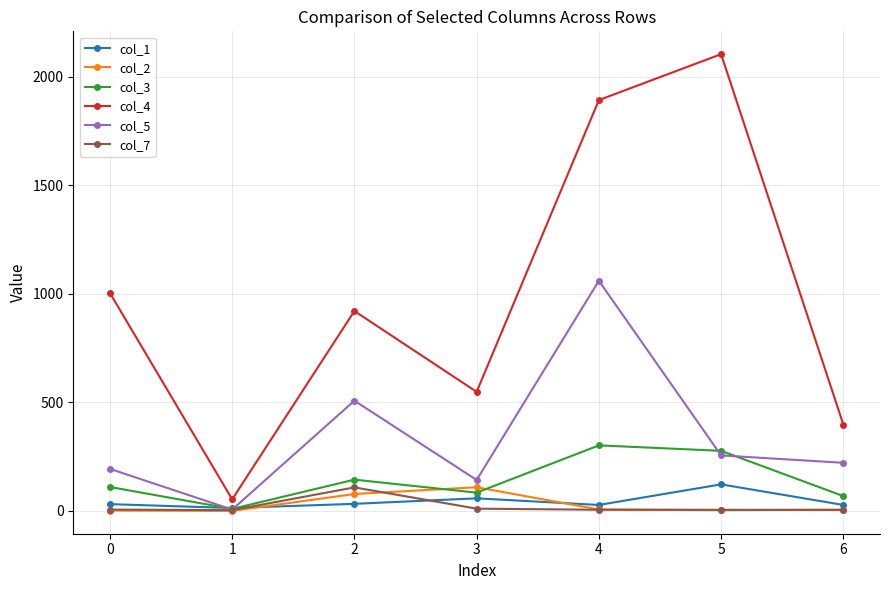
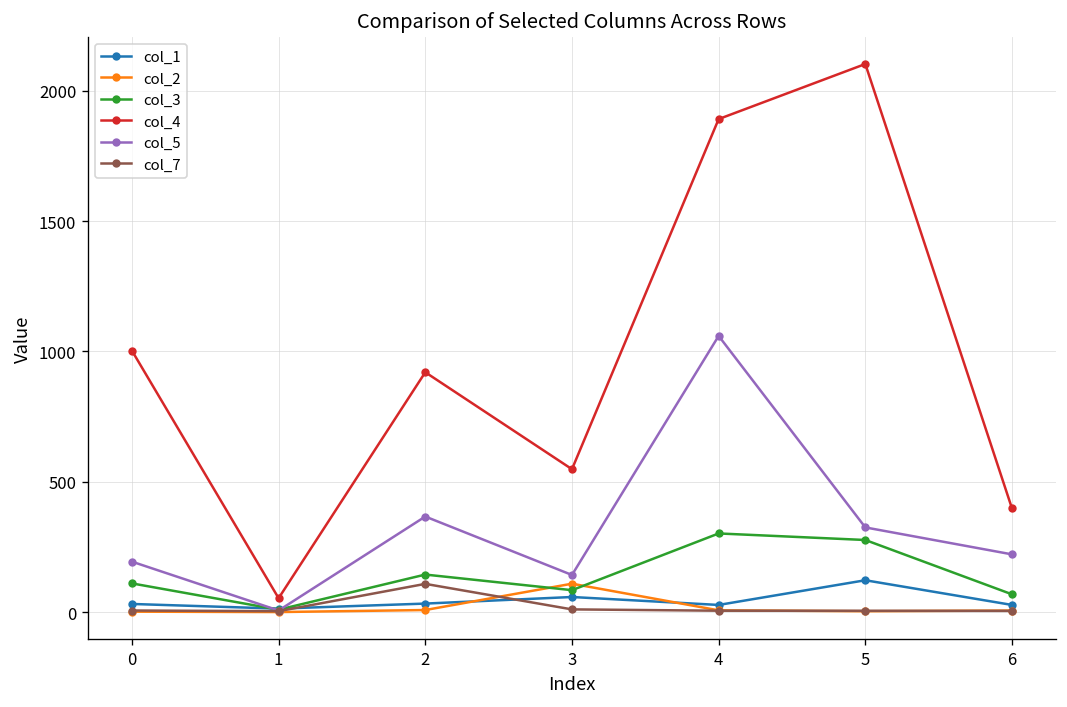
col_2, 2: 80 -> 10
col_5, 2: 510 -> 370
col_5, 5: 260 -> 320
